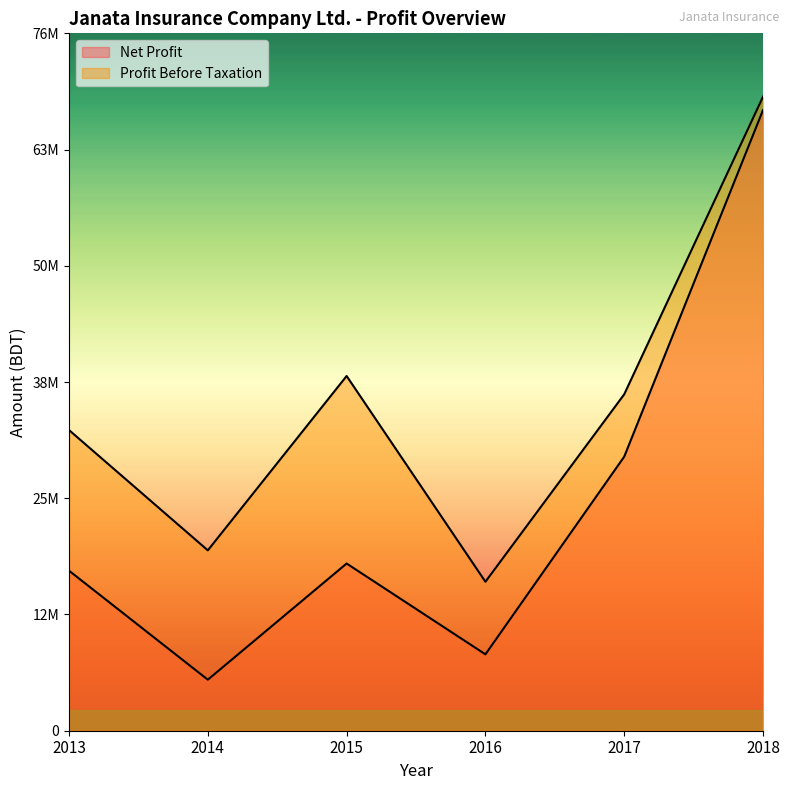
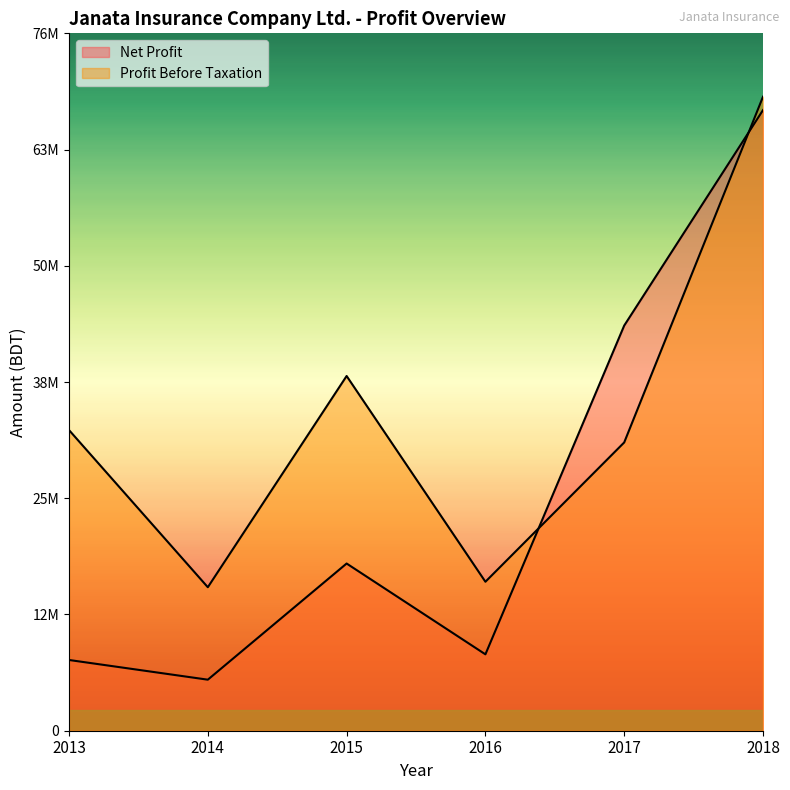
Net Profit, 2013: 18000000 -> 8000000
Profit Before Taxation, 2014: 20000000 -> 16000000
Net Profit, 2017: 30000000 -> 44000000
Profit Before Taxation, 2017: 37000000 -> 32000000
